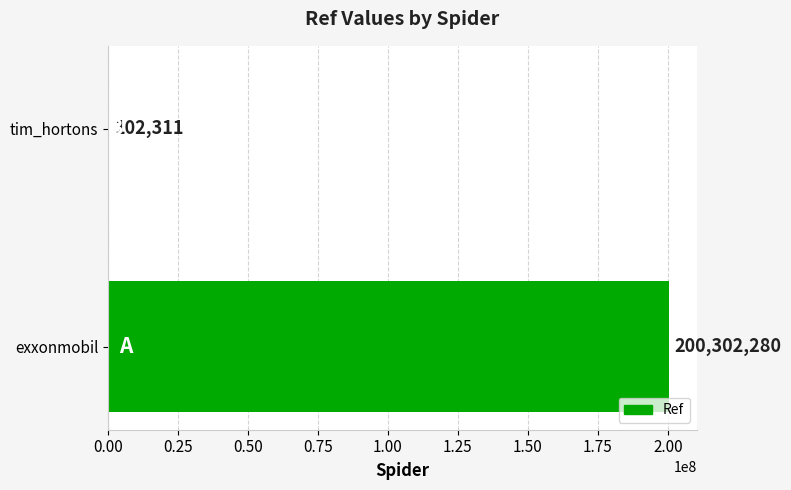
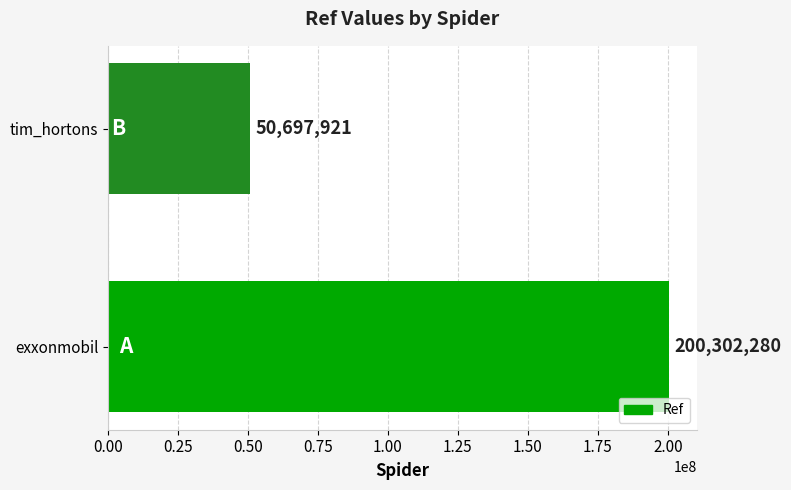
tim_hortons: 102,311 -> 50,697,921
